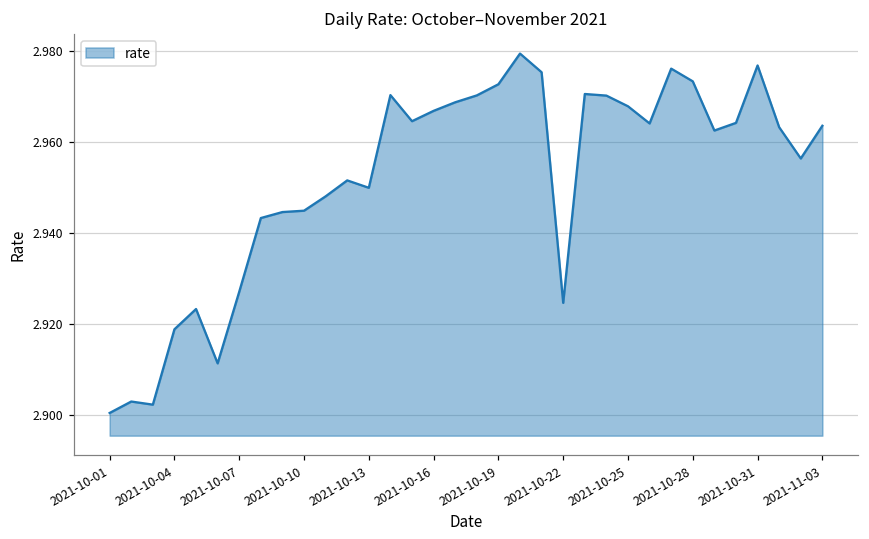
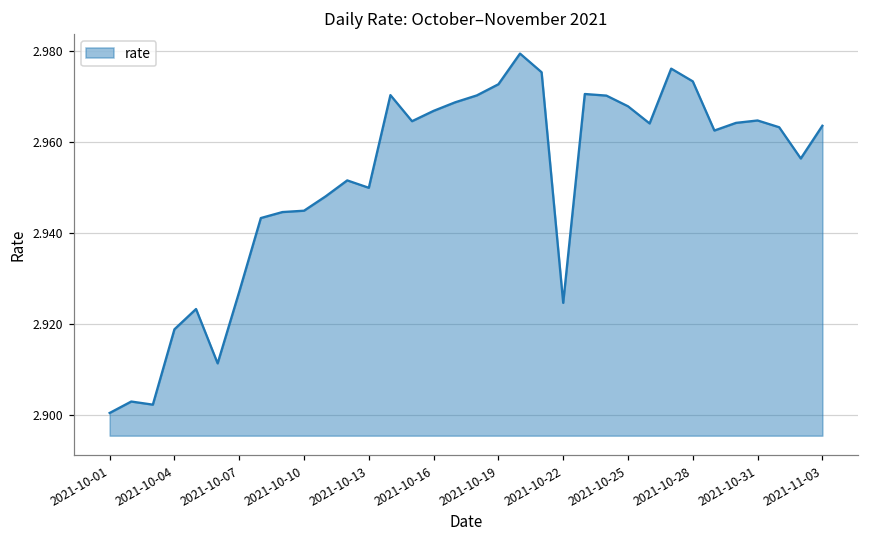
2021-10-31: 2.977 -> 2.965
